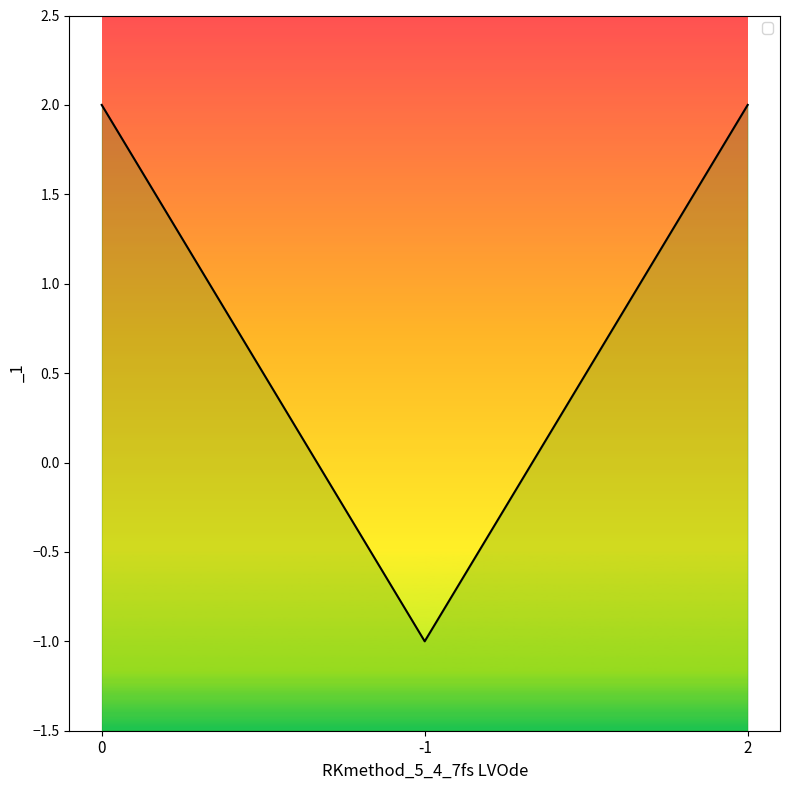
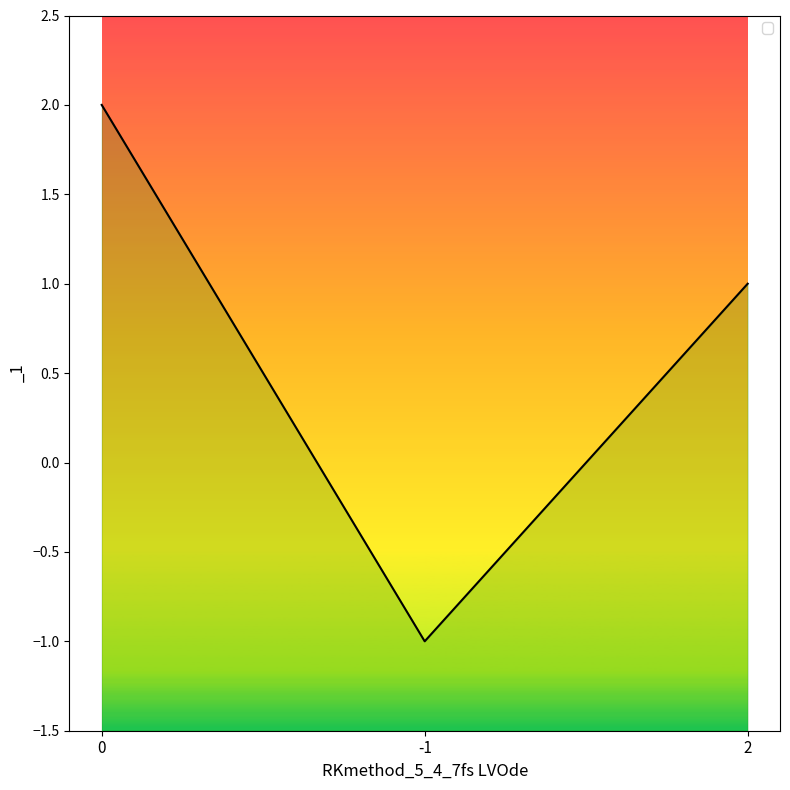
2: 2 -> 1
